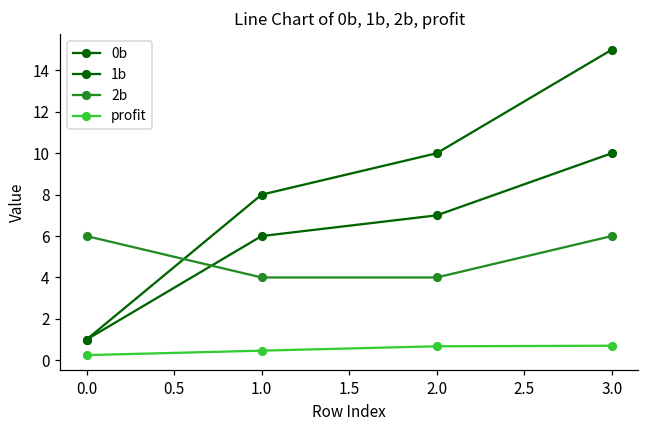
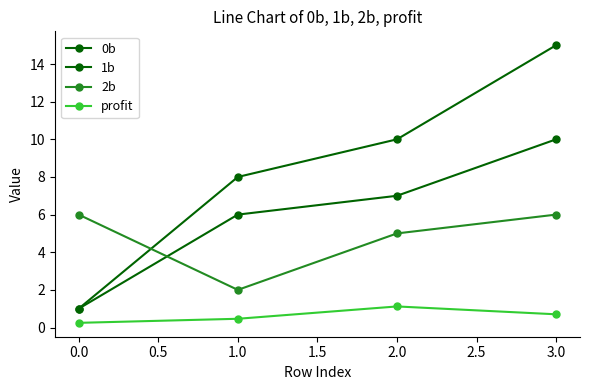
2b, 1.0: 4 -> 2
2b, 2.0: 4 -> 5
profit, 2.0: 0.7 -> 1.1
